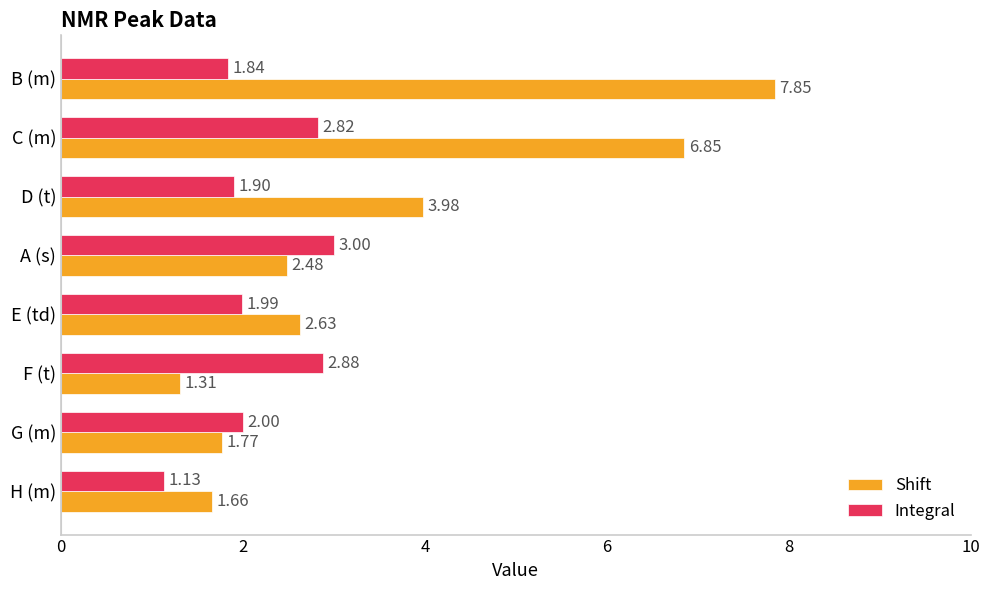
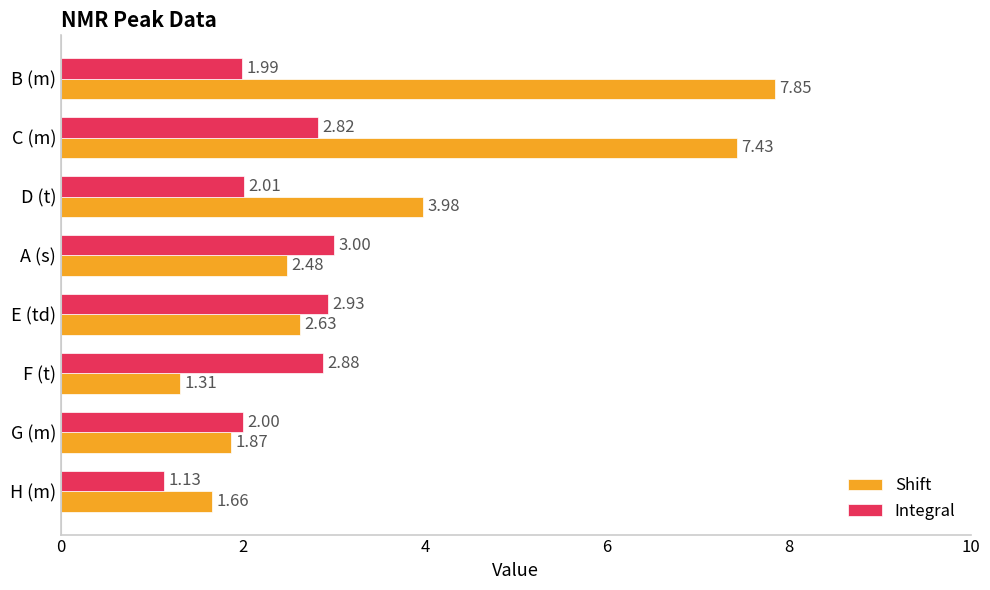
Integral, B (m): 1.84 -> 1.99
Shift, C (m): 6.85 -> 7.43
Integral, D (t): 1.90 -> 2.01
Integral, E (td): 1.99 -> 2.93
Shift, G (m): 1.77 -> 1.87
